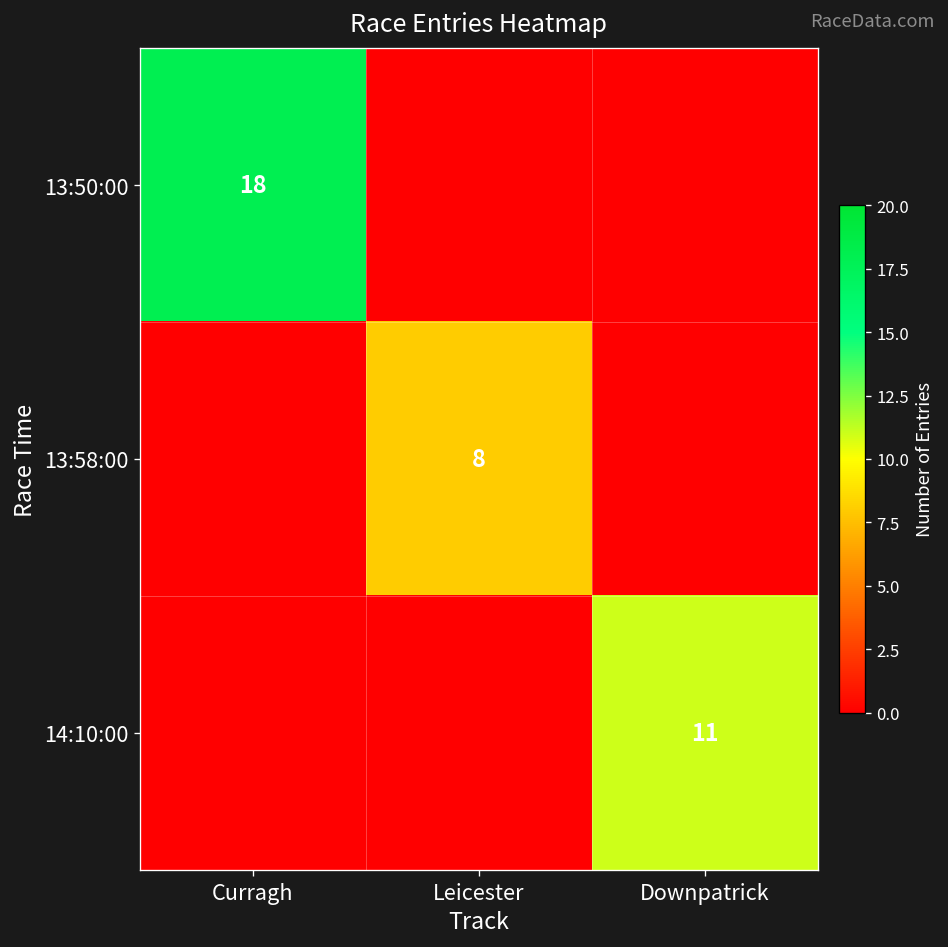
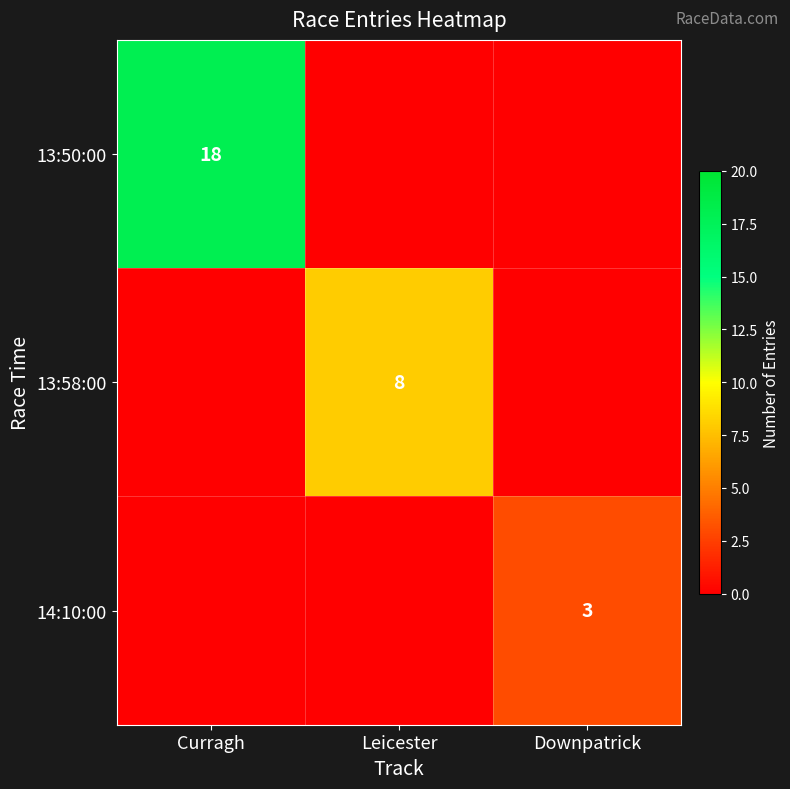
14:10:00, Downpatrick: 11 -> 3
